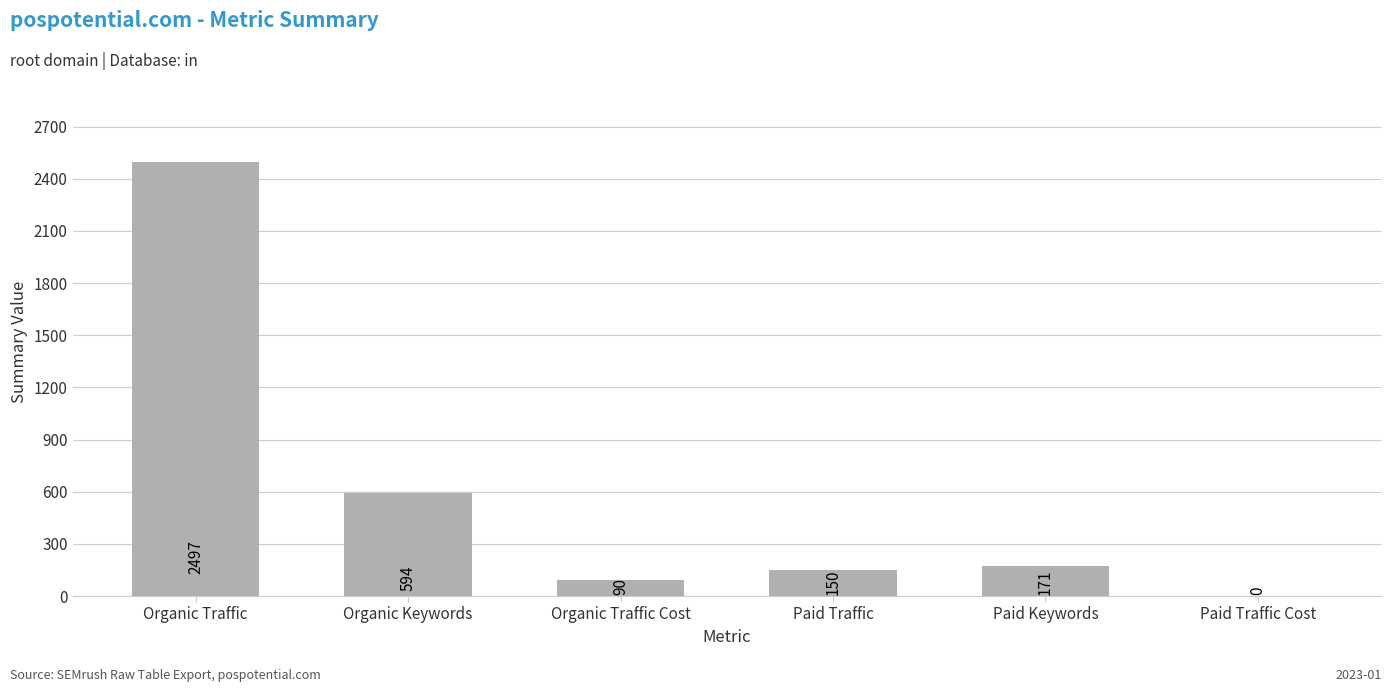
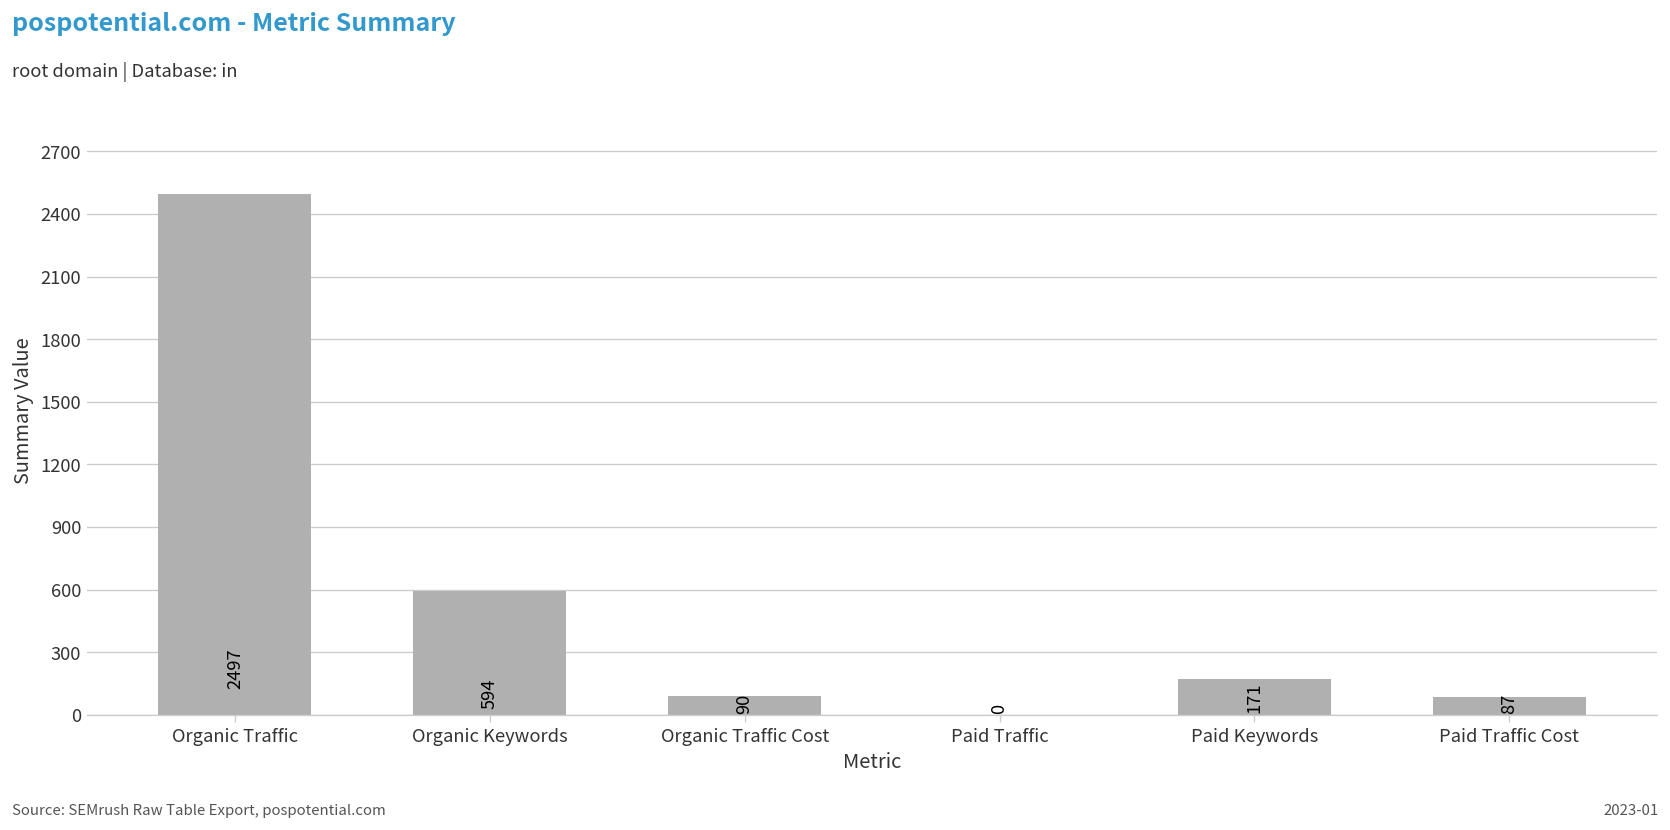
Paid Traffic: 150 -> 0
Paid Traffic Cost: 0 -> 87
